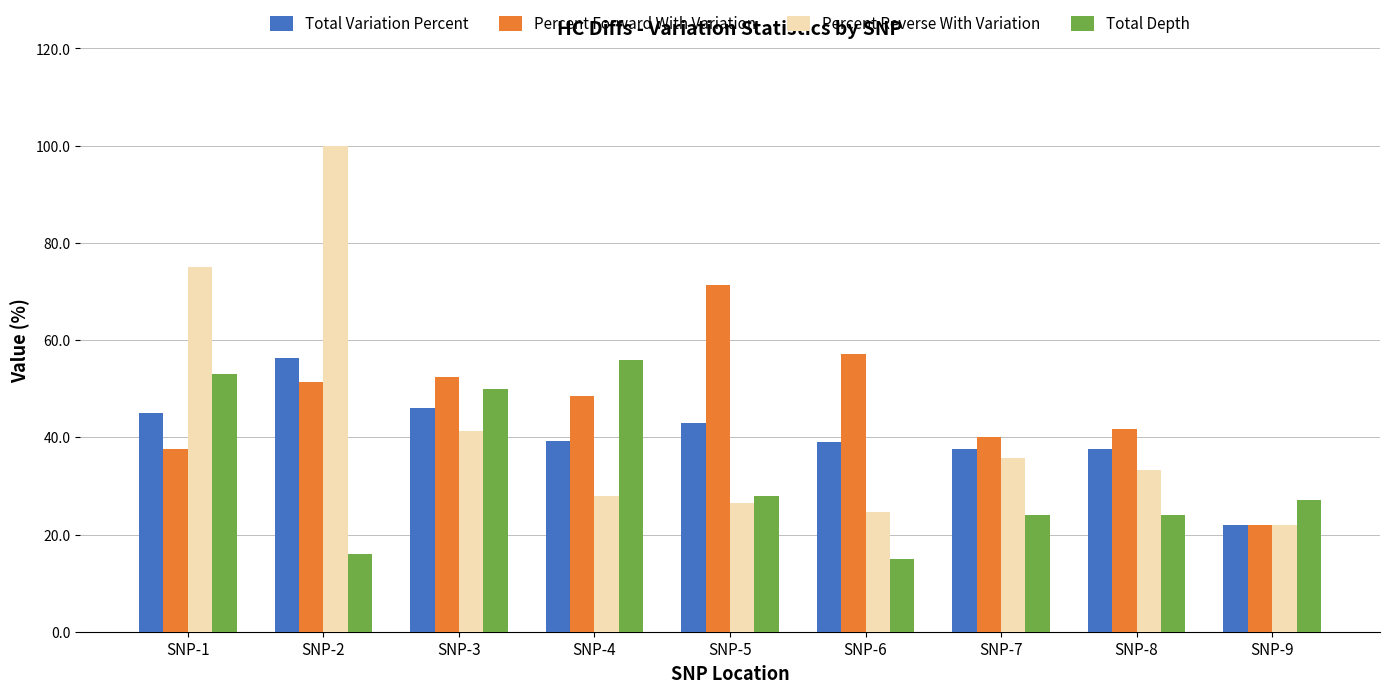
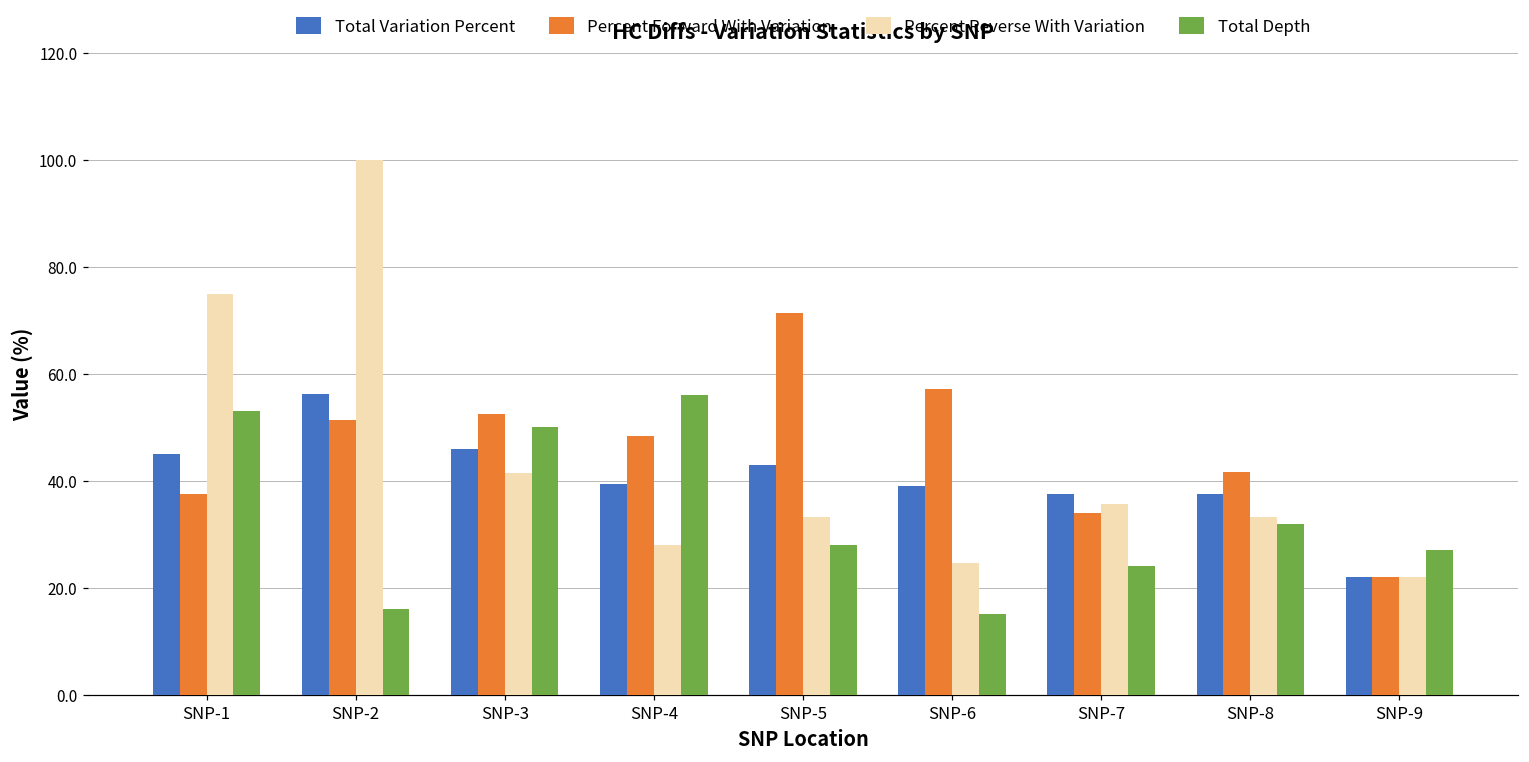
Percent Reverse With Variation, SNP-5: 26 -> 33
Percent Forward With Variation, SNP-7: 40 -> 34
Total Depth, SNP-8: 24 -> 32
